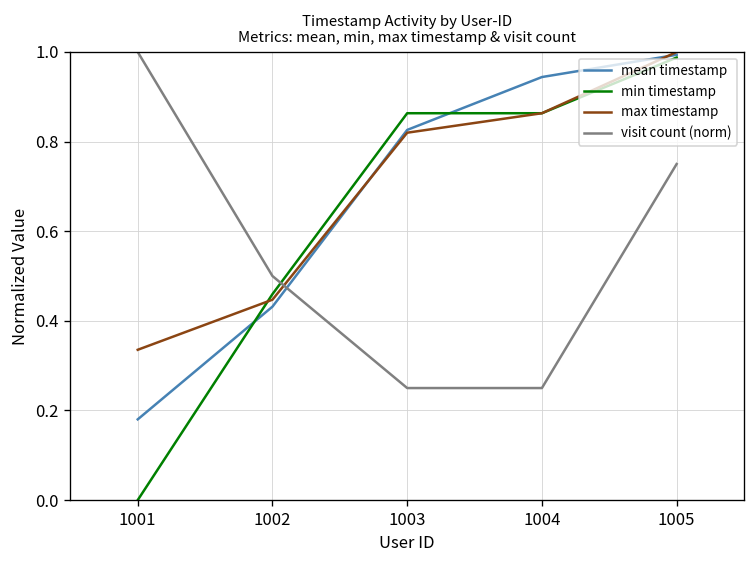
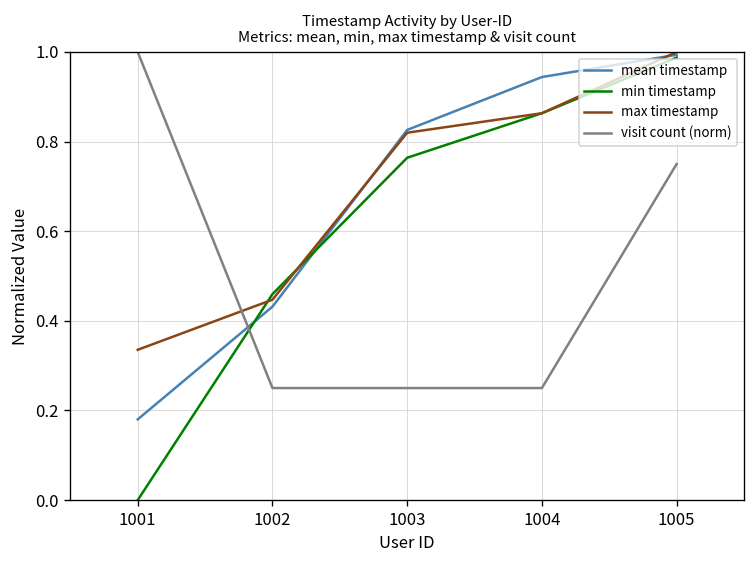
visit count (norm), 1002: 0.50 -> 0.25
min timestamp, 1003: 0.86 -> 0.76
